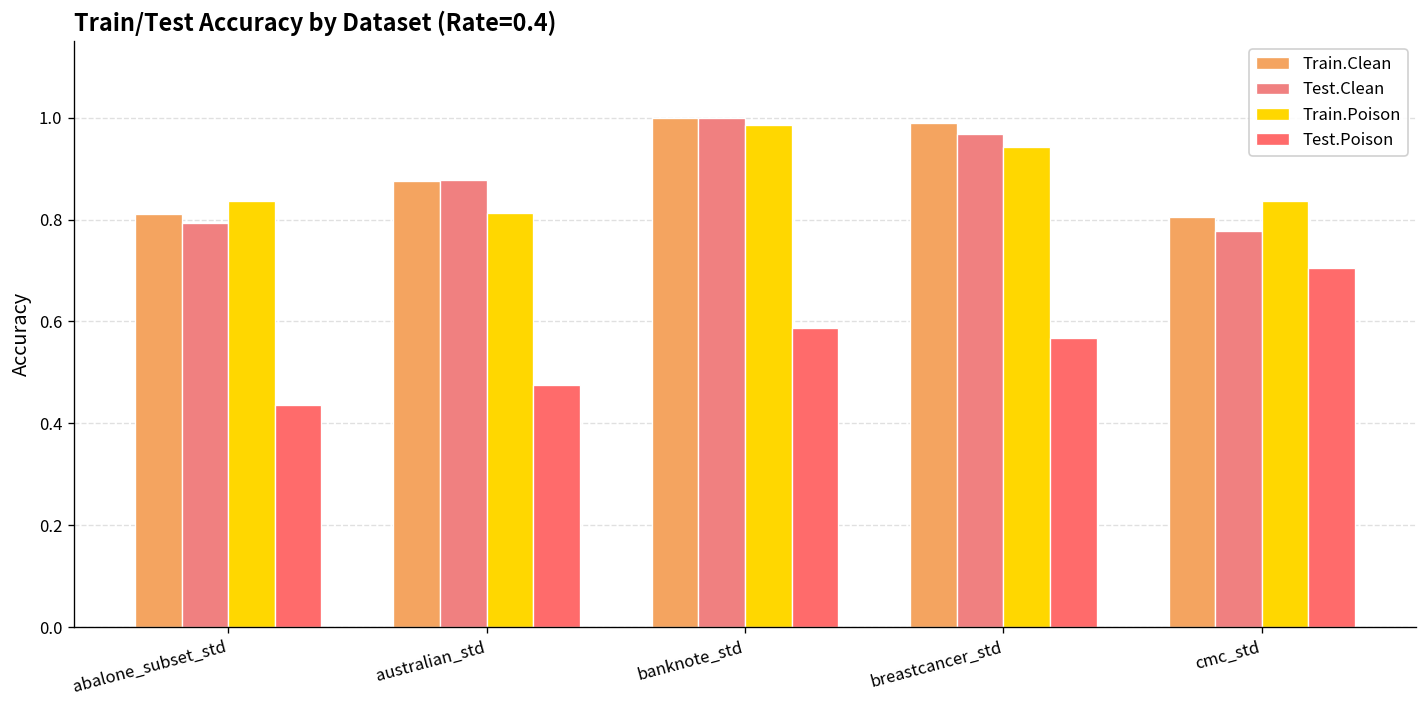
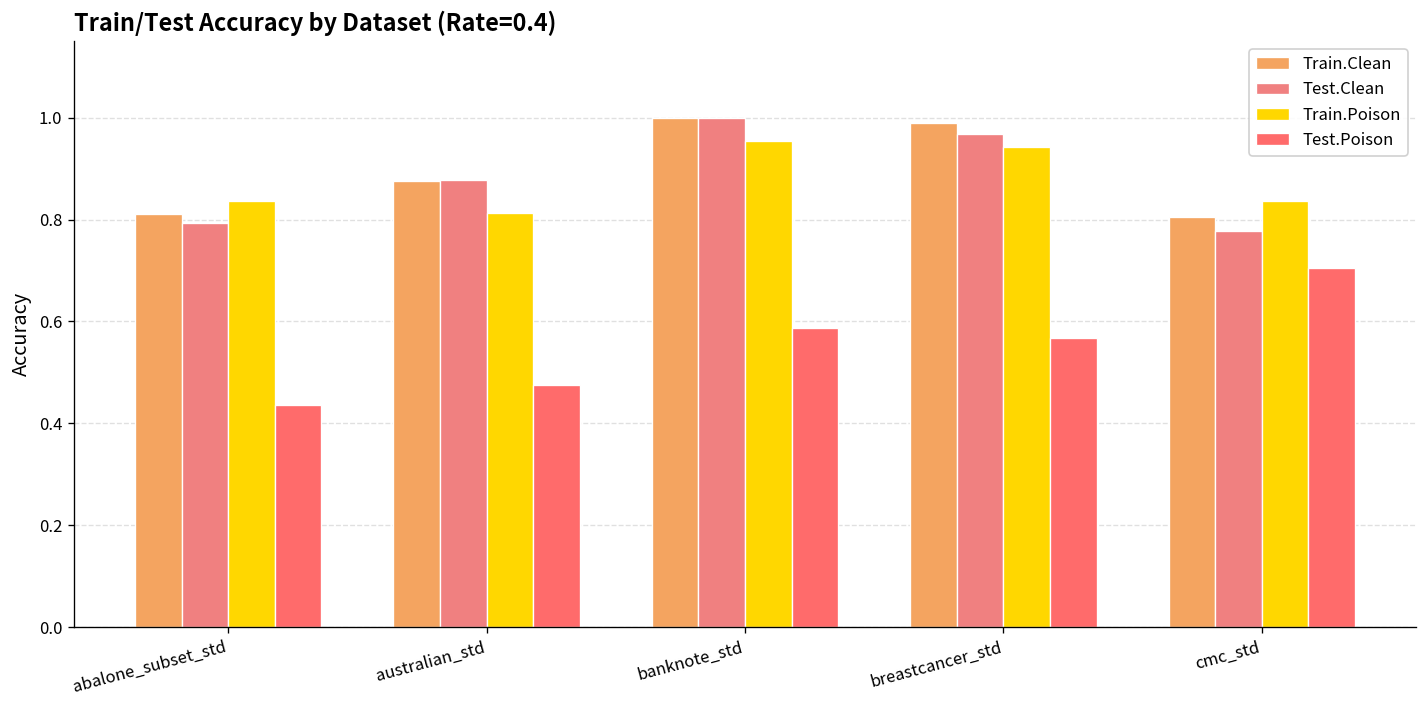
Train.Poison, banknote_std: 0.98 -> 0.95
